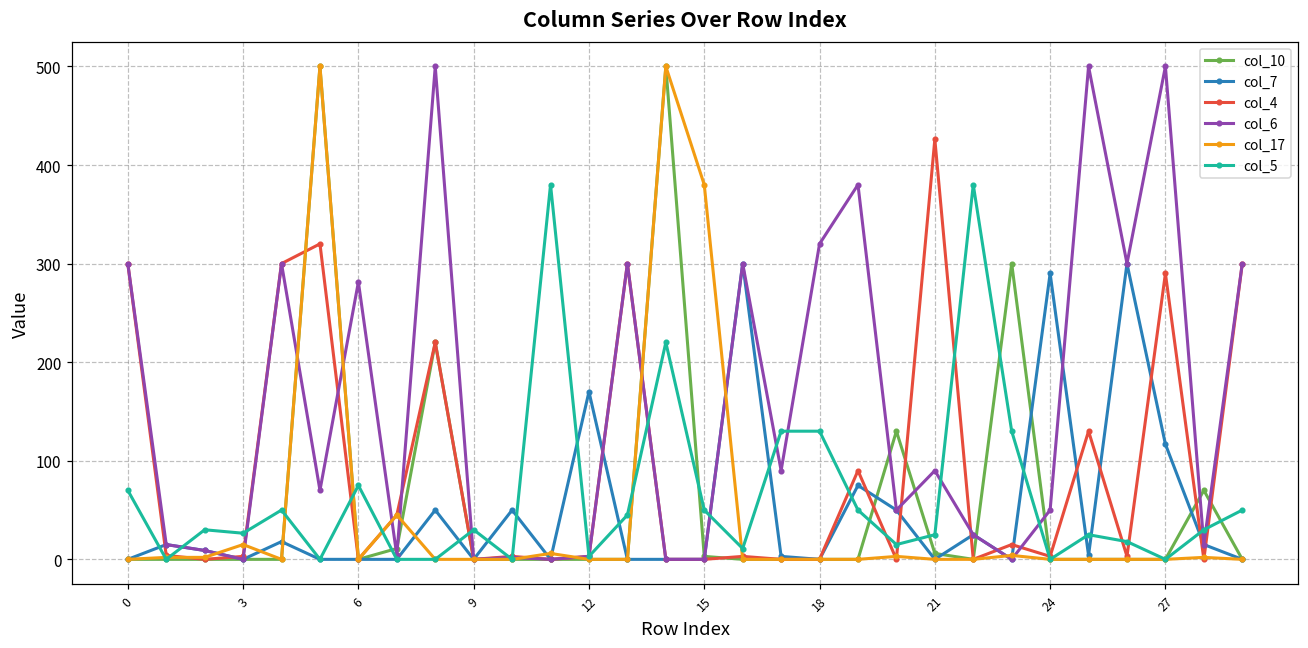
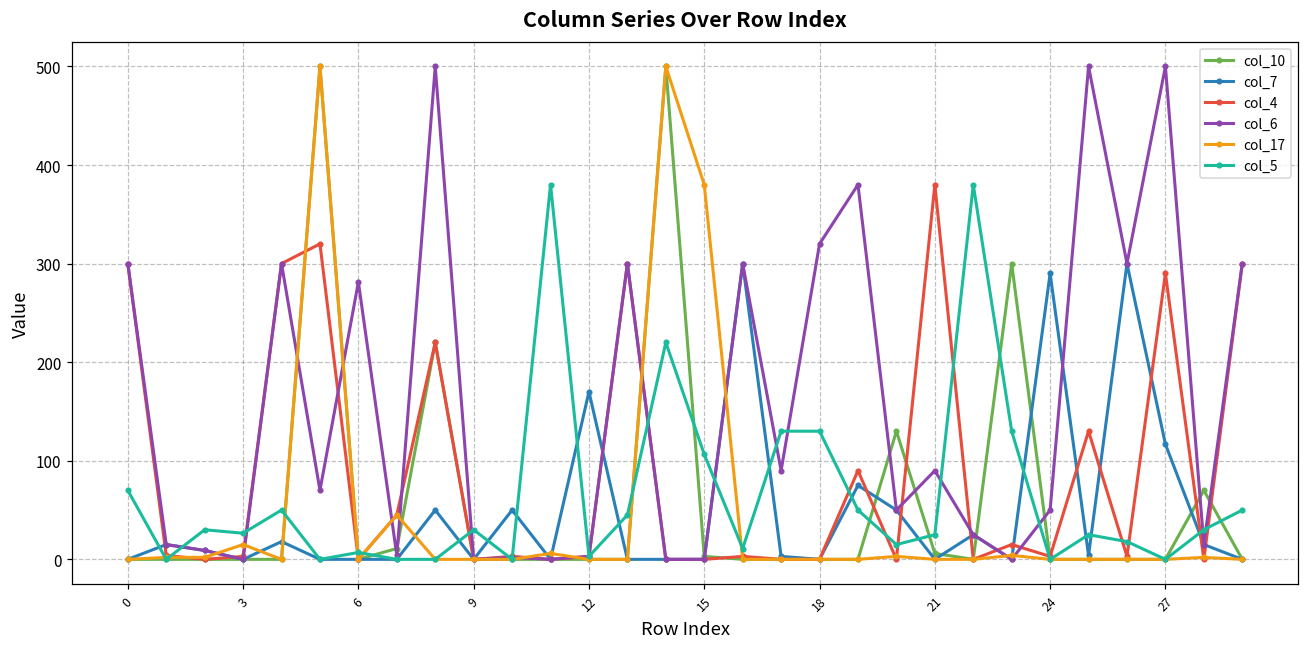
col_5, 6: 80 -> 10
col_5, 15: 50 -> 110
col_4, 21: 430 -> 380
